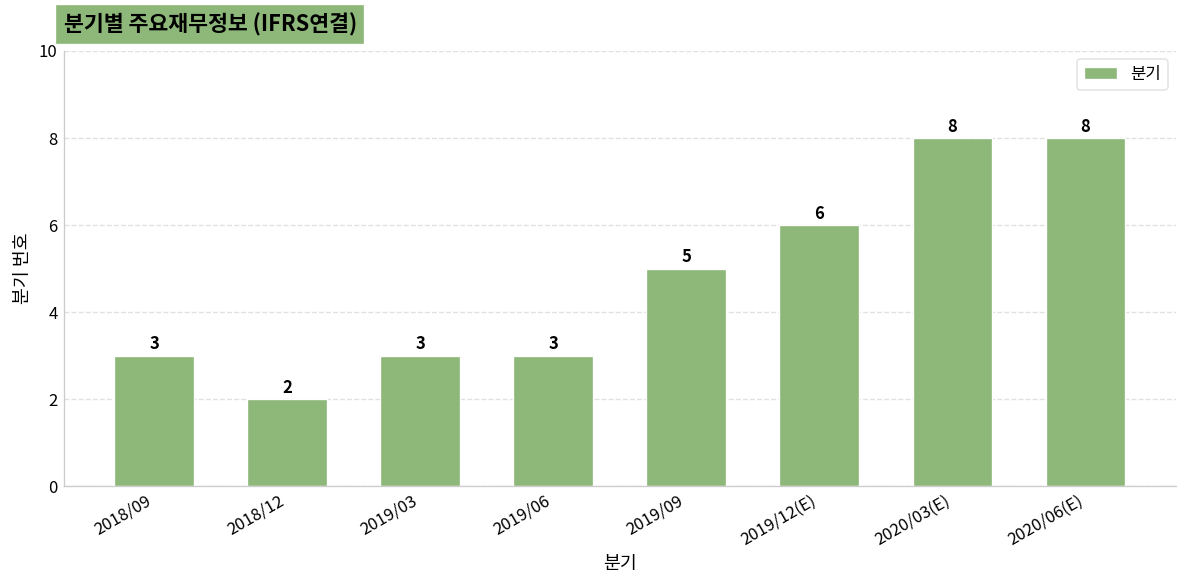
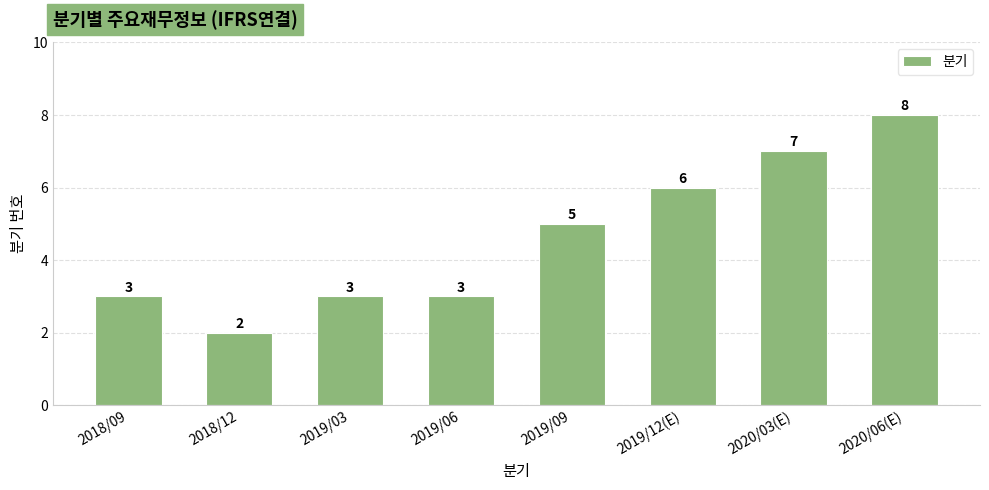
2020/03(E): 8 -> 7
